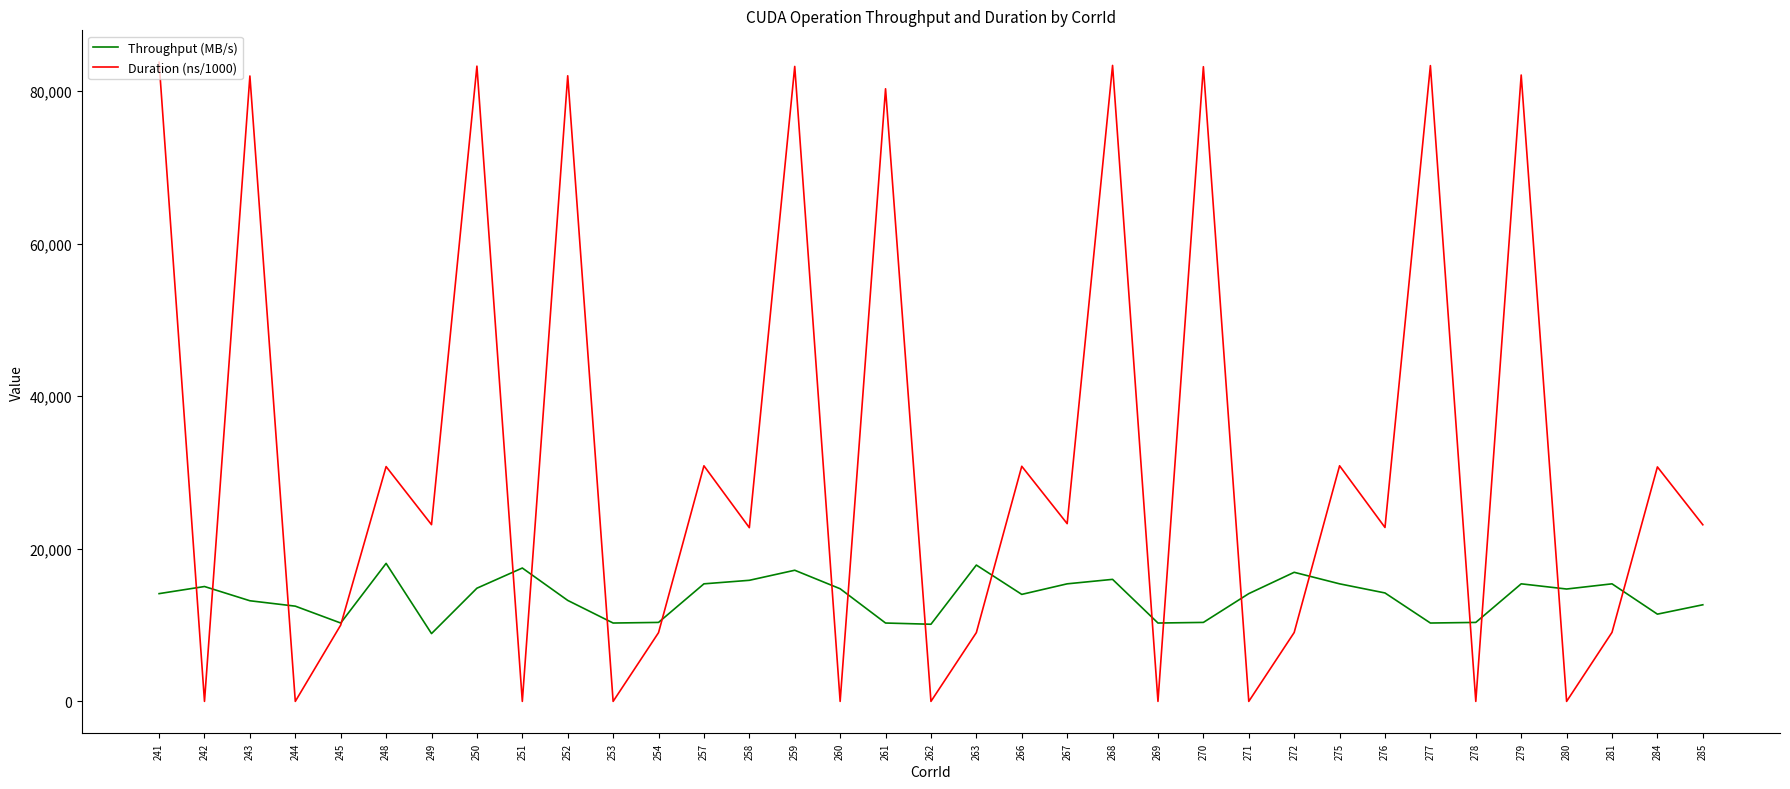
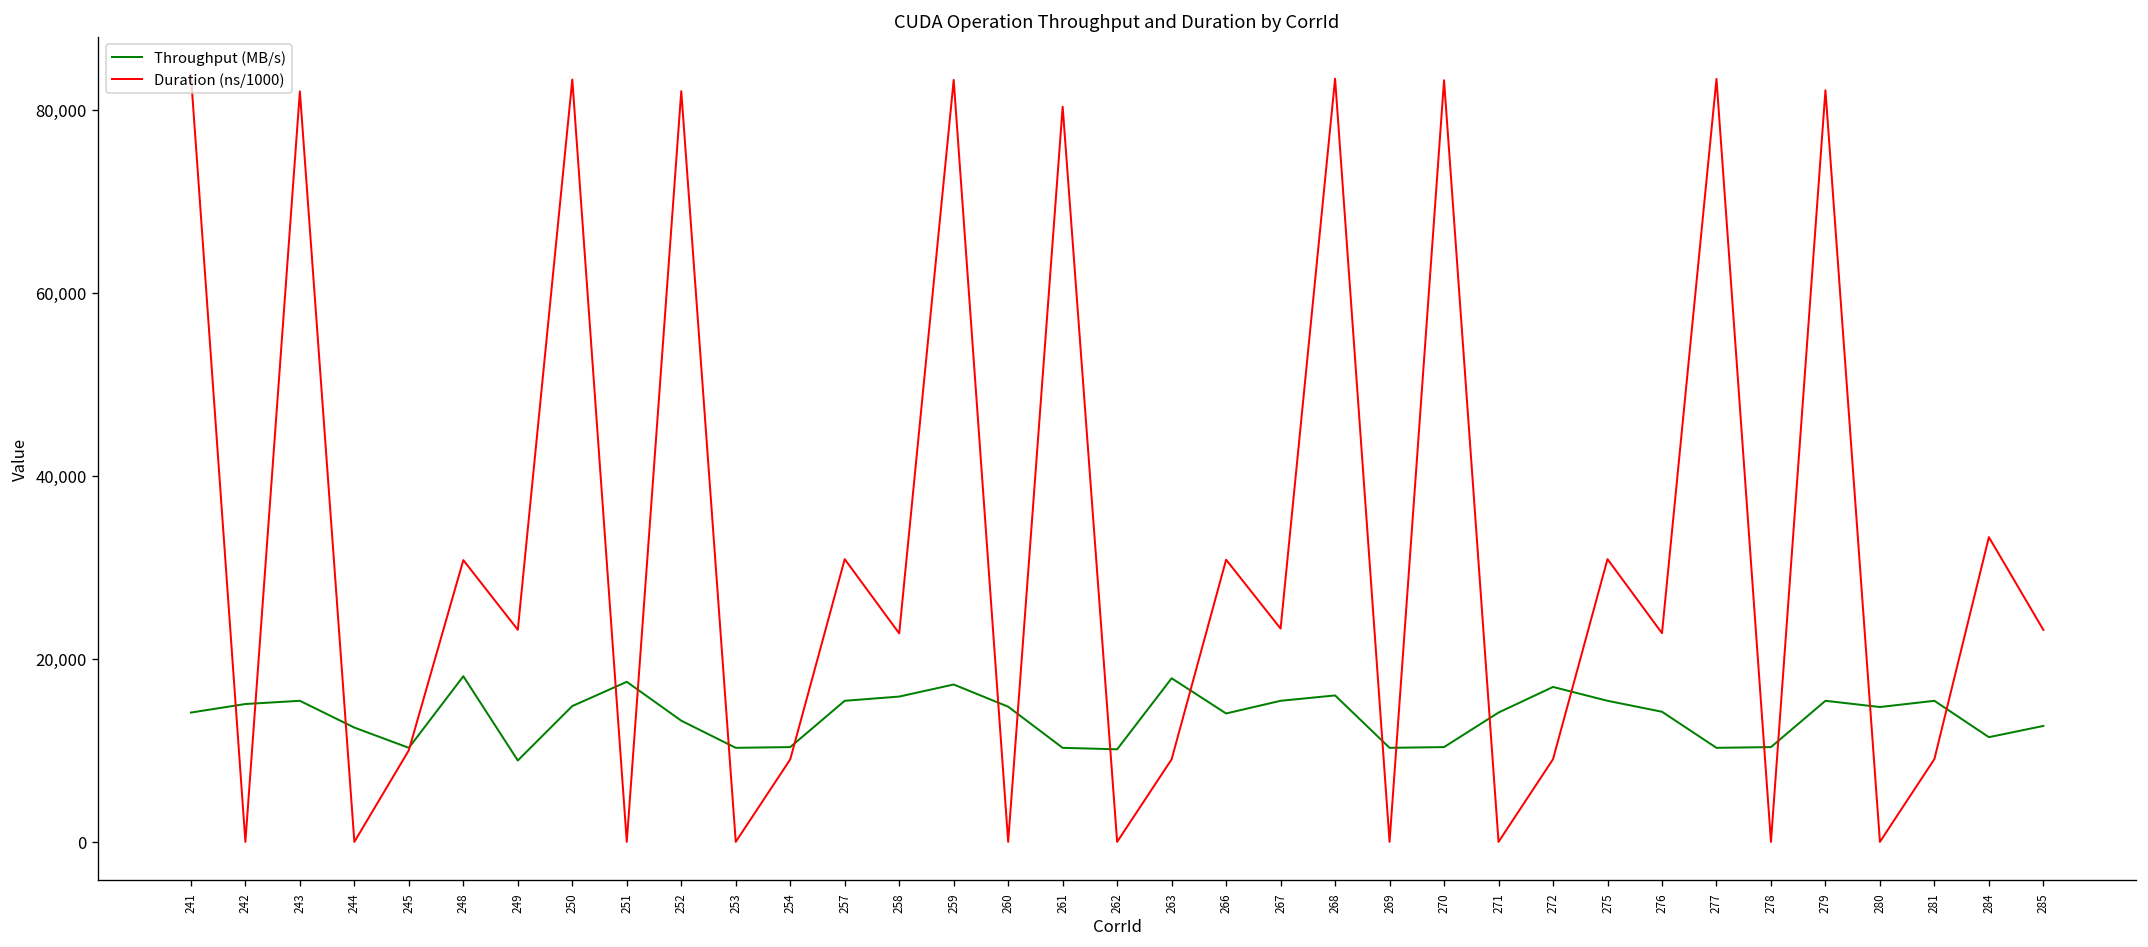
Throughput (MB/s), 243: 13,000 -> 15,000
Duration (ns/1000), 284: 31,000 -> 33,000
